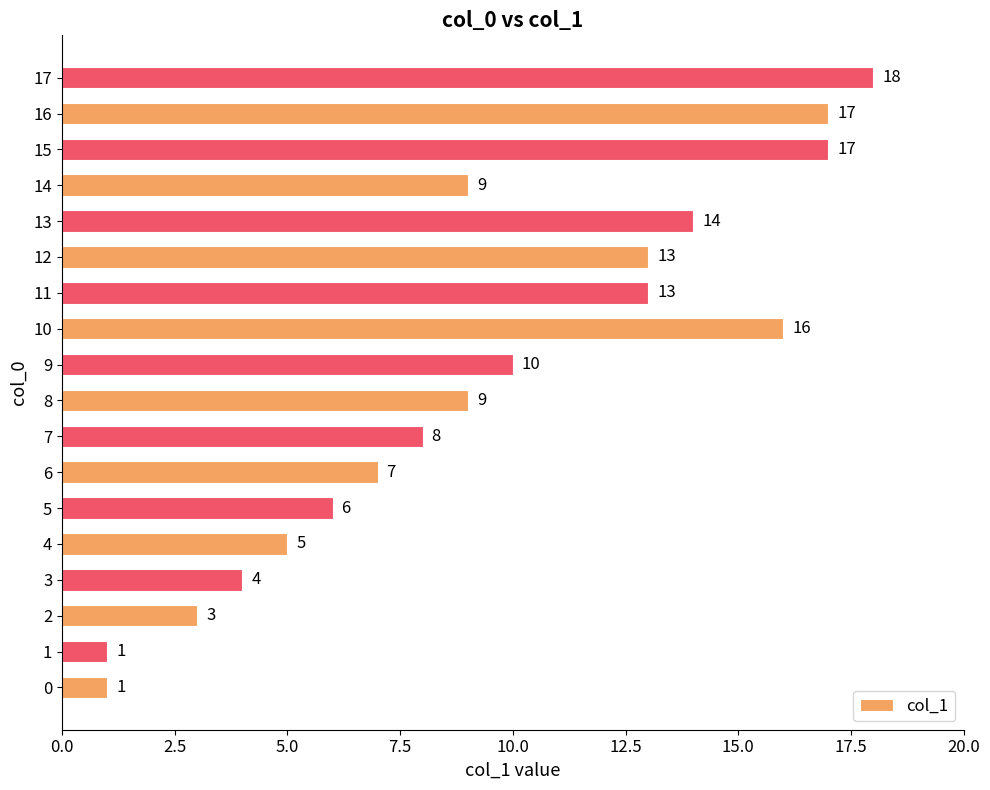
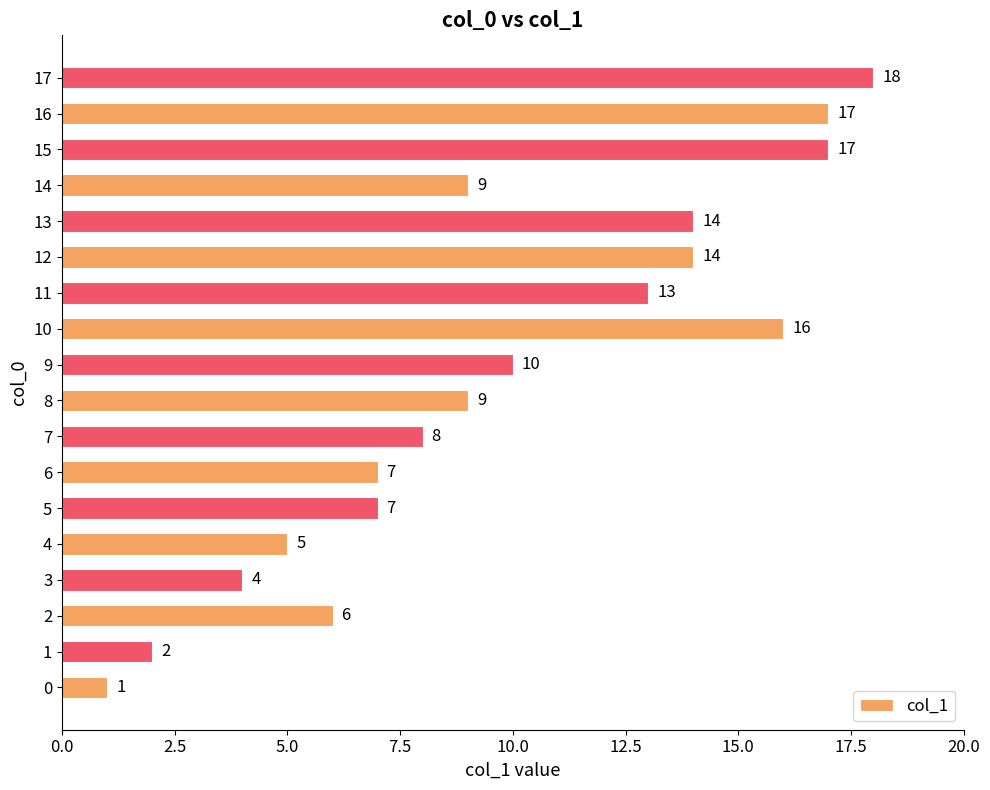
12: 13 -> 14
5: 6 -> 7
2: 3 -> 6
1: 1 -> 2
